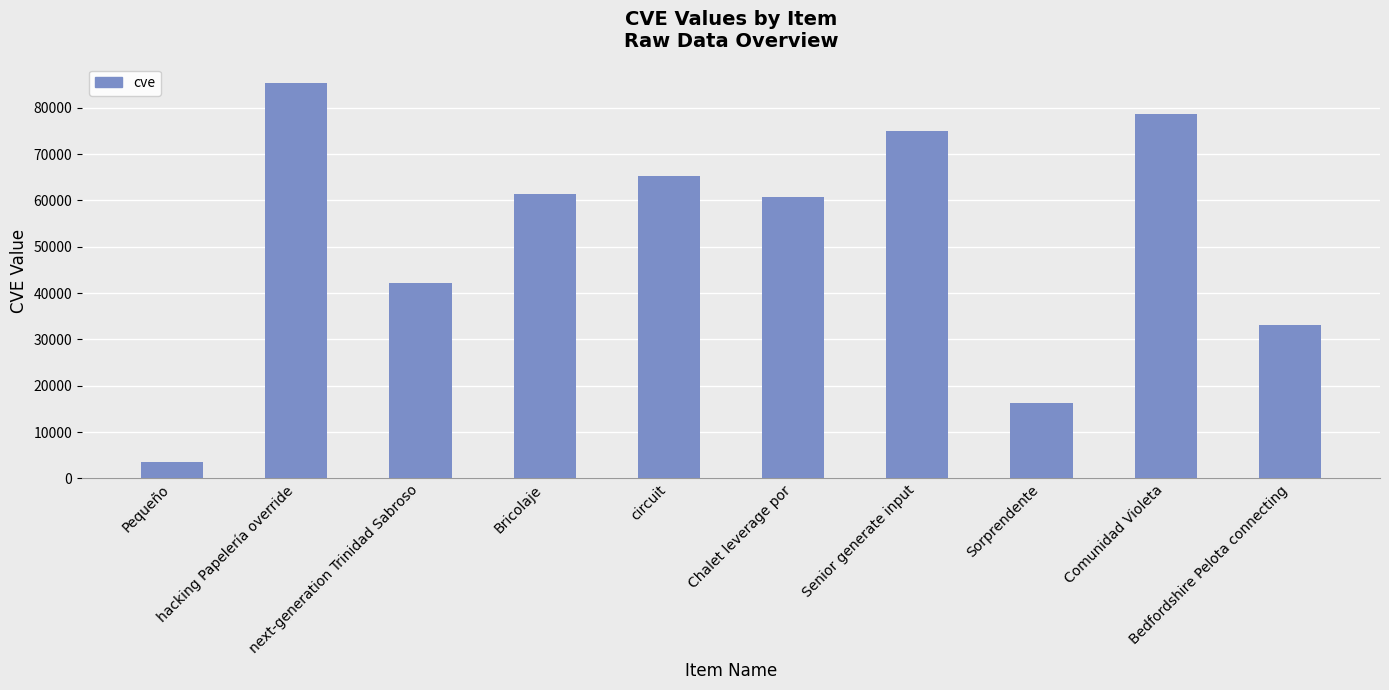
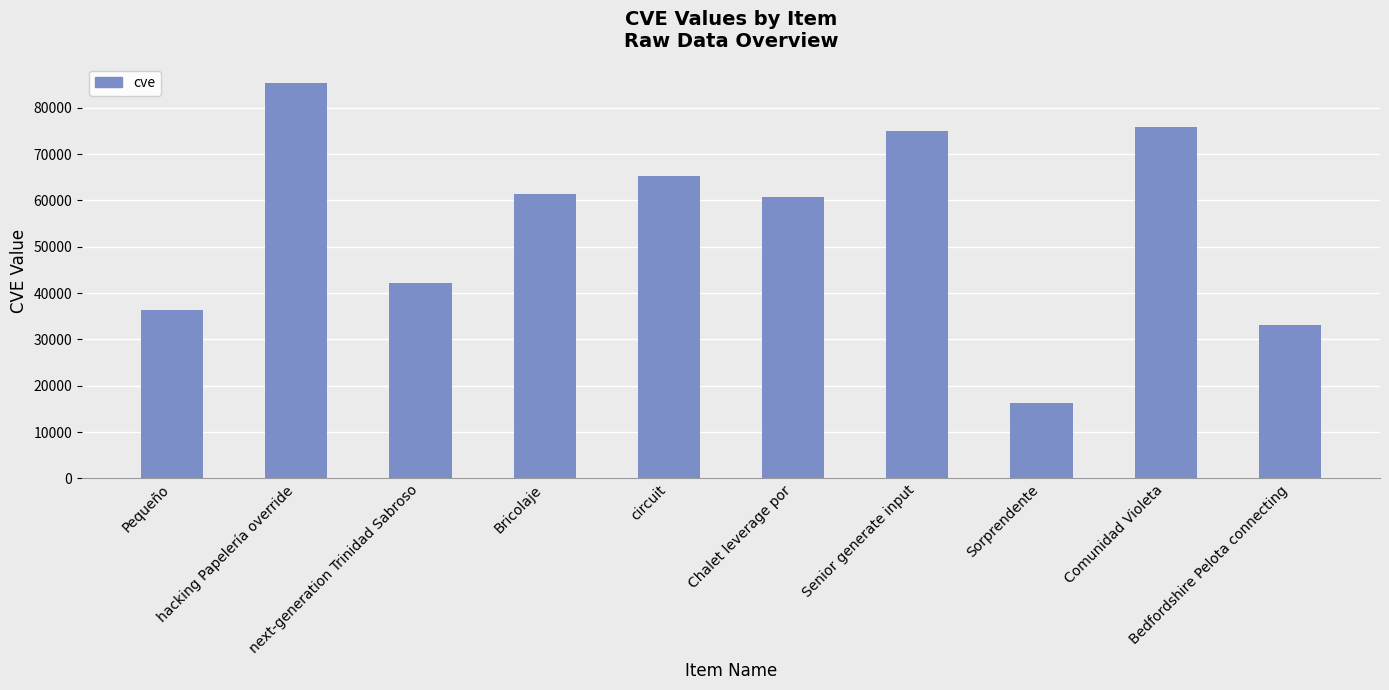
Pequeño: 4000 -> 36000
Comunidad Violeta: 79000 -> 76000
